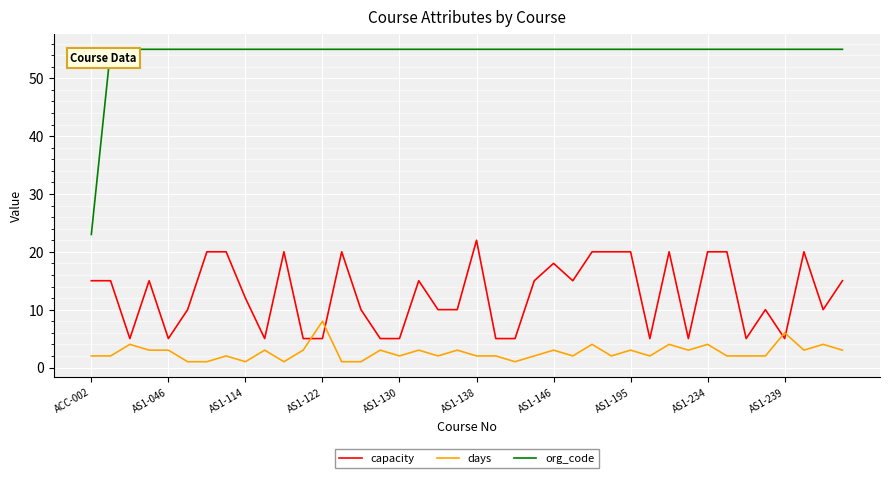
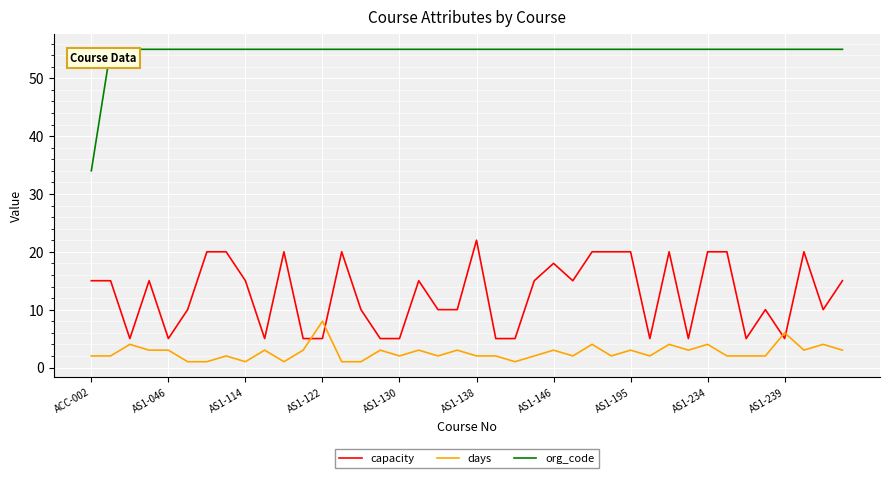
org_code, ACC-002: 23 -> 34
capacity, AS1-114: 12 -> 15
